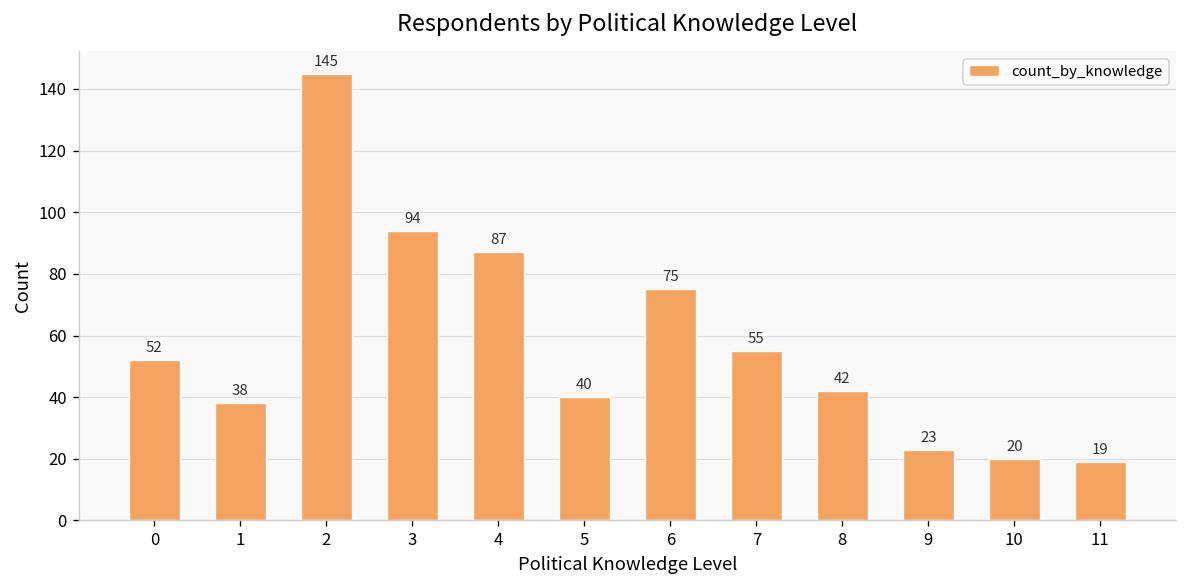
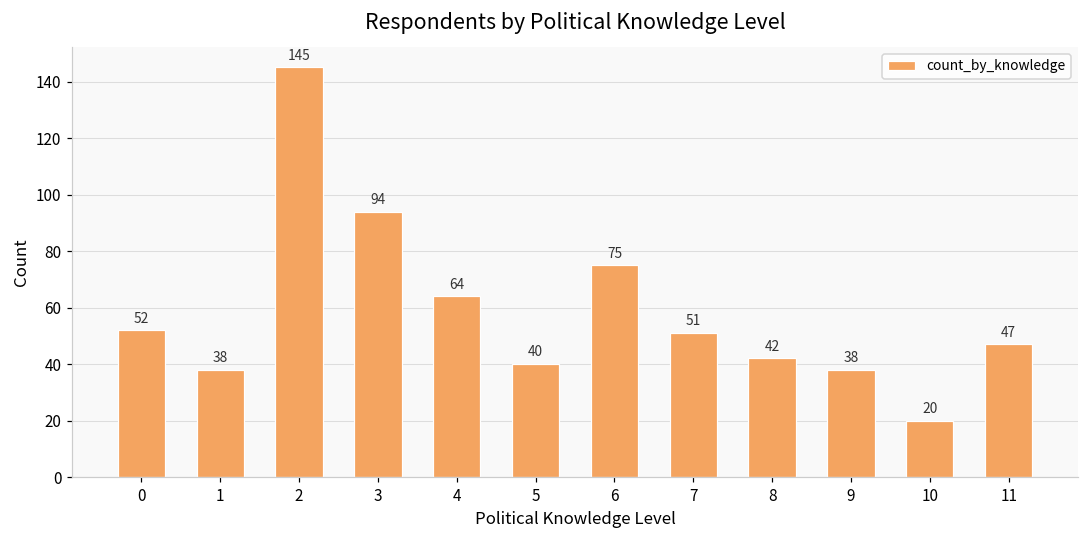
4: 87 -> 64
7: 55 -> 51
9: 23 -> 38
11: 19 -> 47
